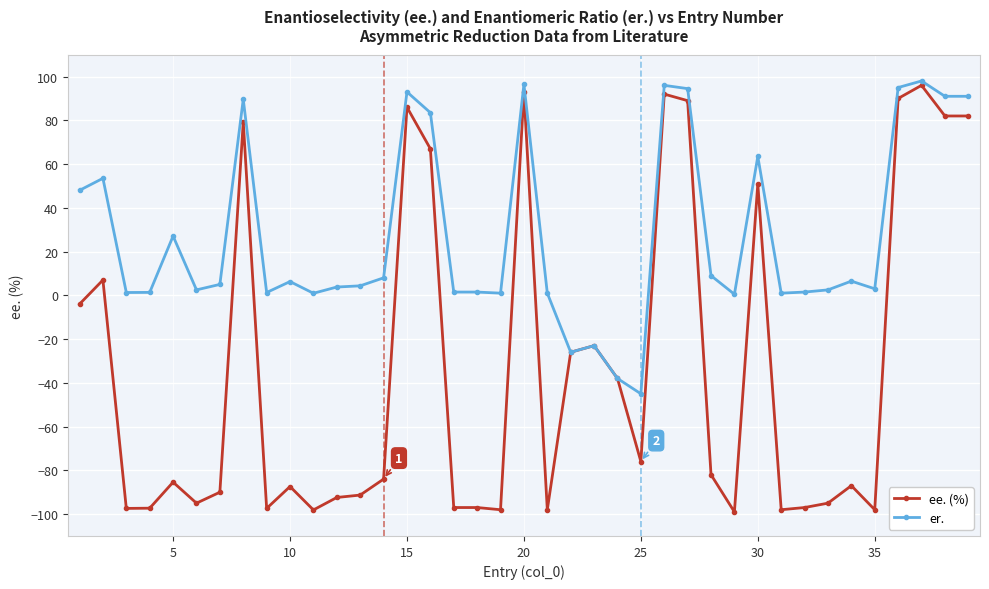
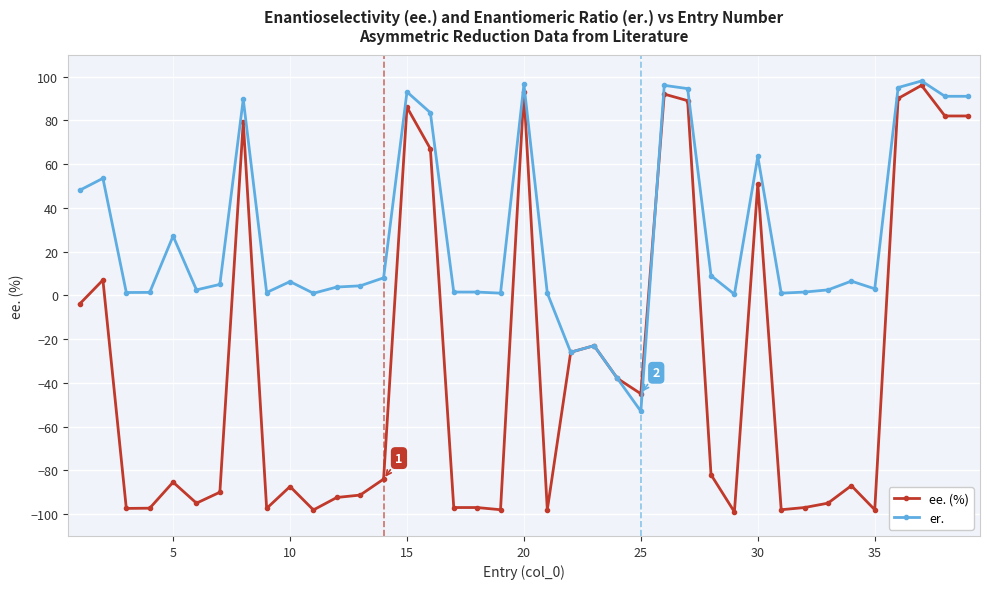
ee. (%), 25: -76 -> -45
er., 25: -45 -> -53
